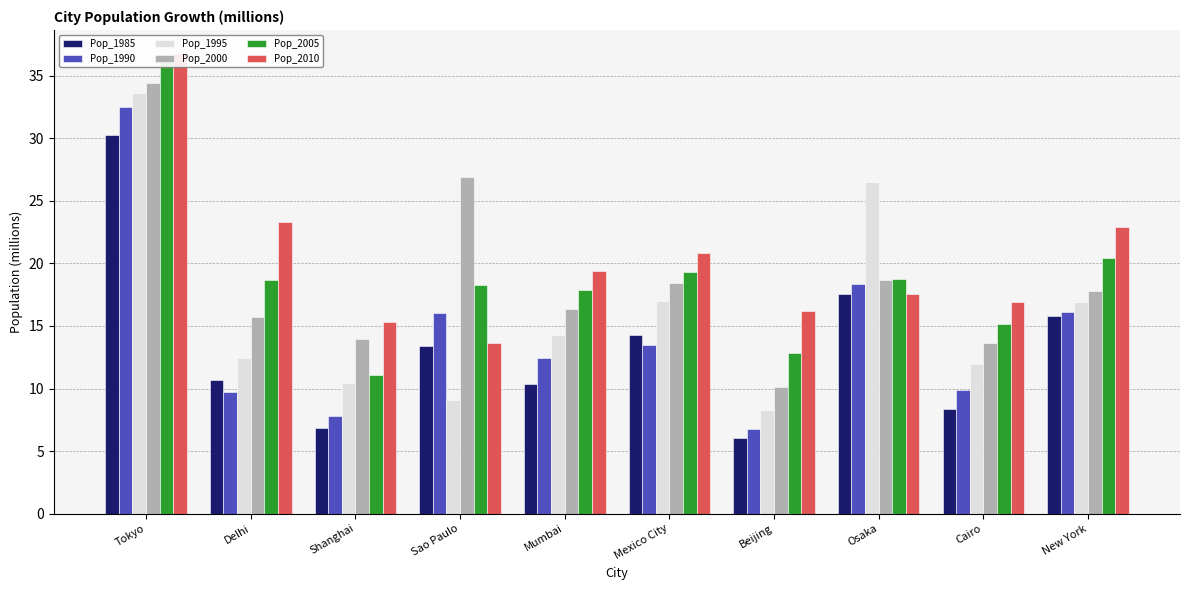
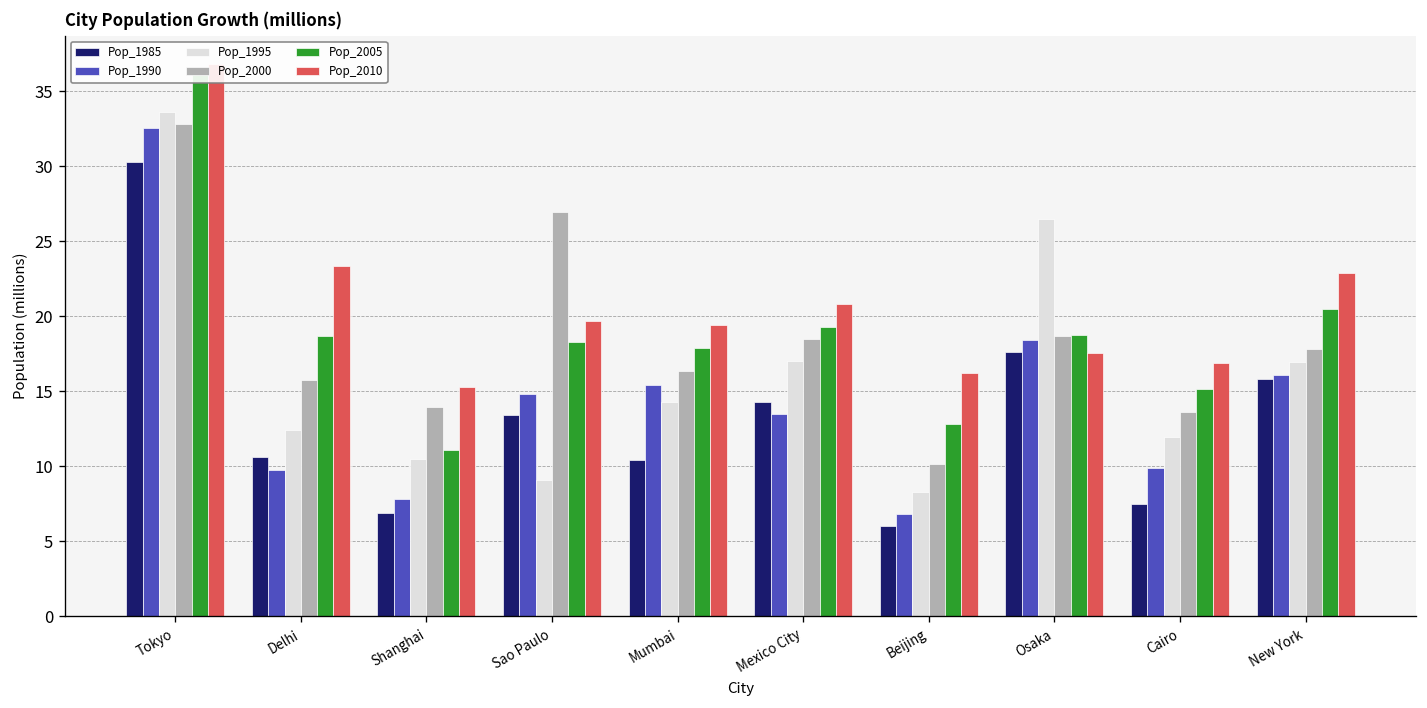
Pop_2000, Tokyo: 34.5 -> 32.8
Pop_1990, Sao Paulo: 16.0 -> 14.8
Pop_2010, Sao Paulo: 13.6 -> 19.7
Pop_1990, Mumbai: 12.4 -> 15.4
Pop_1985, Cairo: 8.3 -> 7.5
